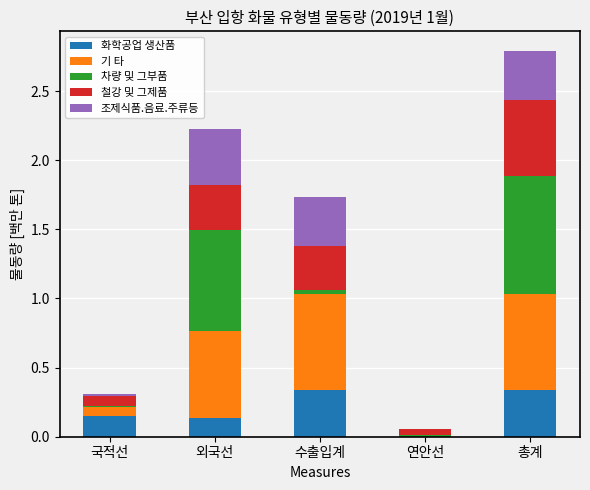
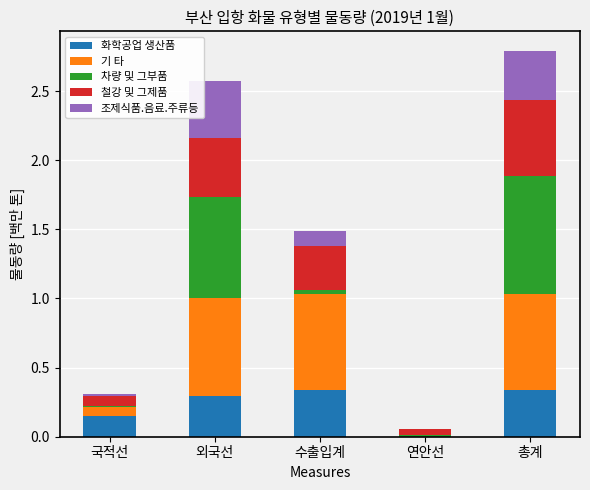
화학공업 생산품, 외국선: 0.13 -> 0.29
기 타, 외국선: 0.63 -> 0.71
철강 및 그제품, 외국선: 0.32 -> 0.43
조제식품.음료.주류등, 수출입계: 0.36 -> 0.11
